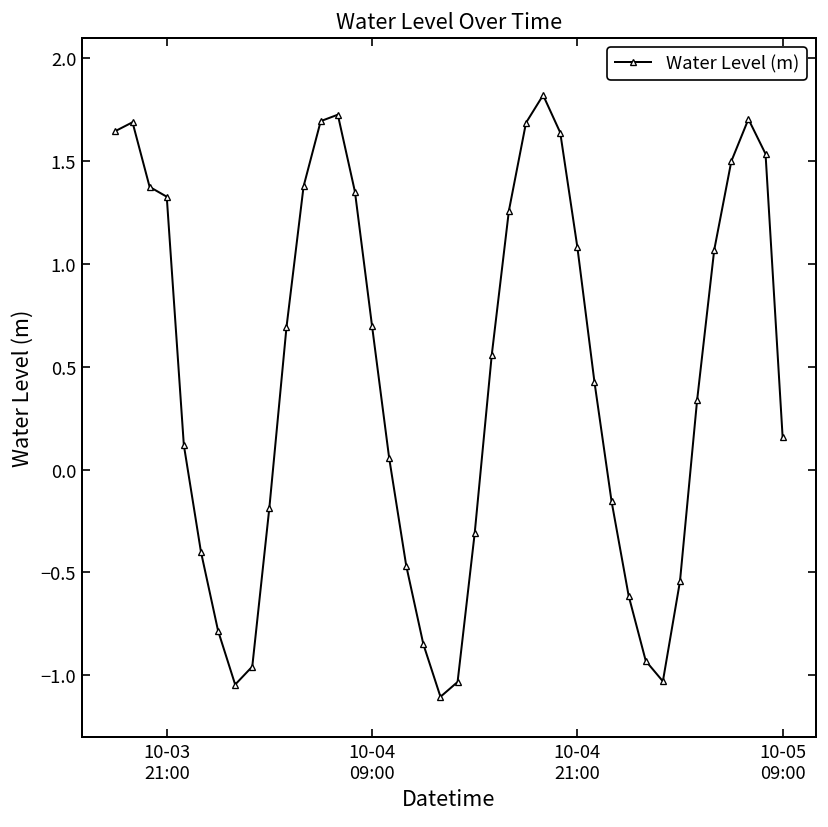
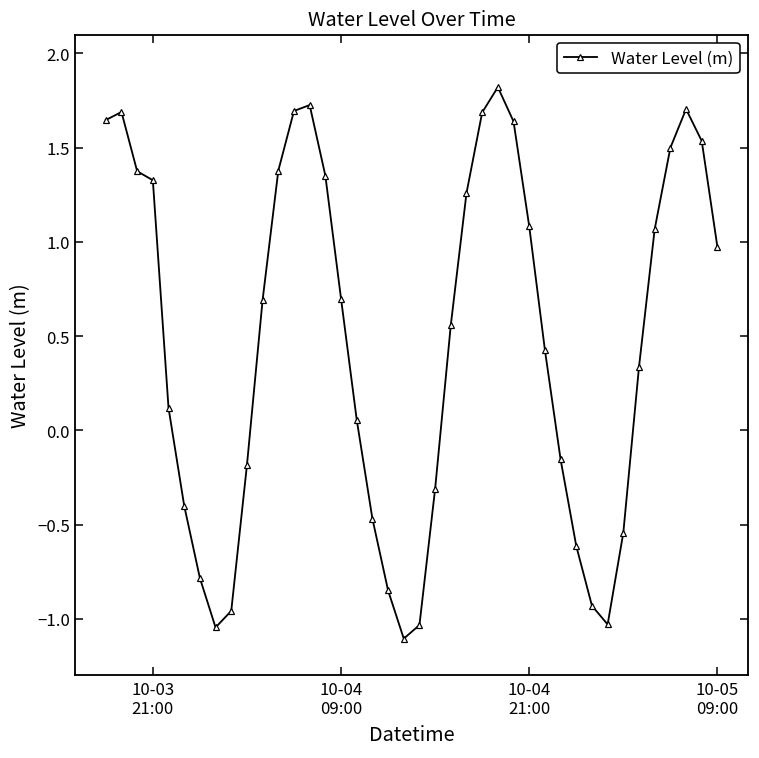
10-05 09:00: 0.16 -> 0.97
